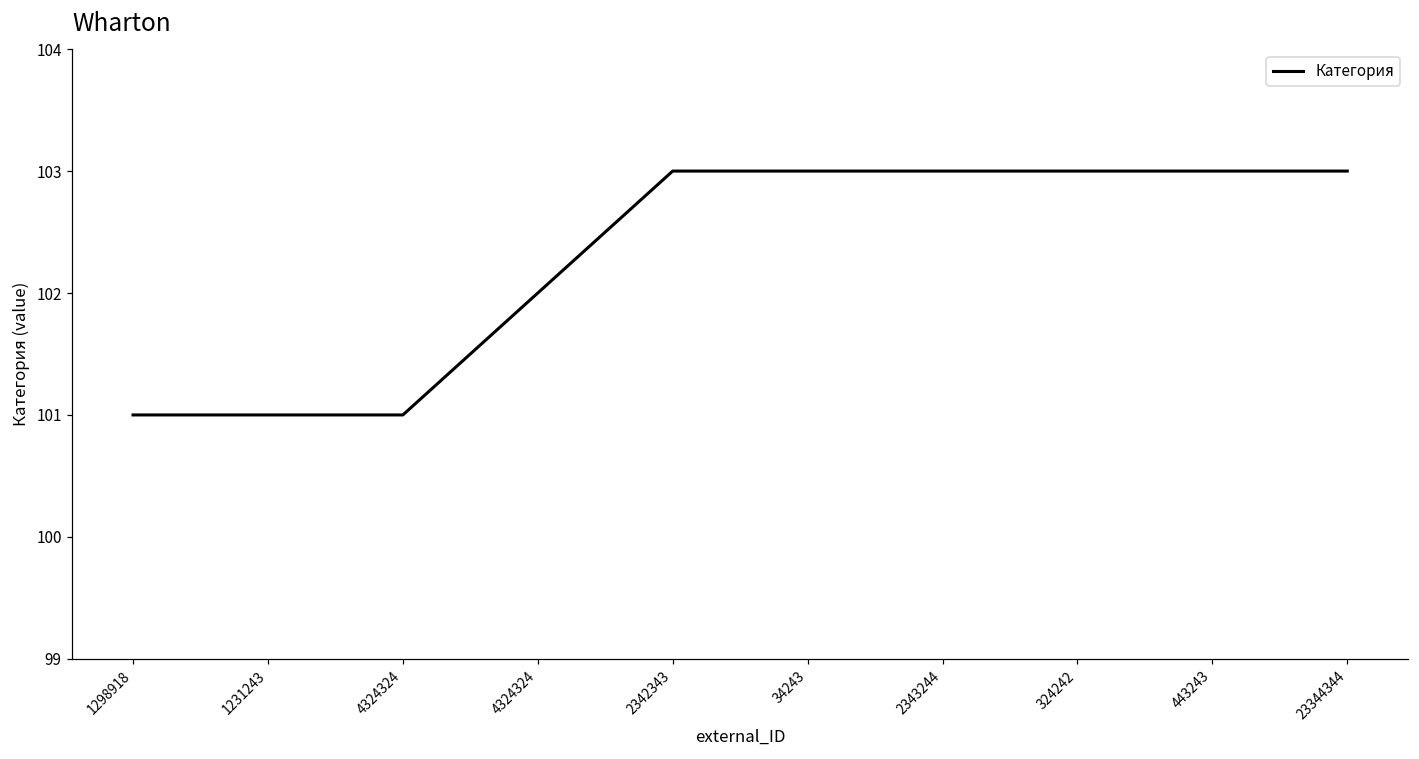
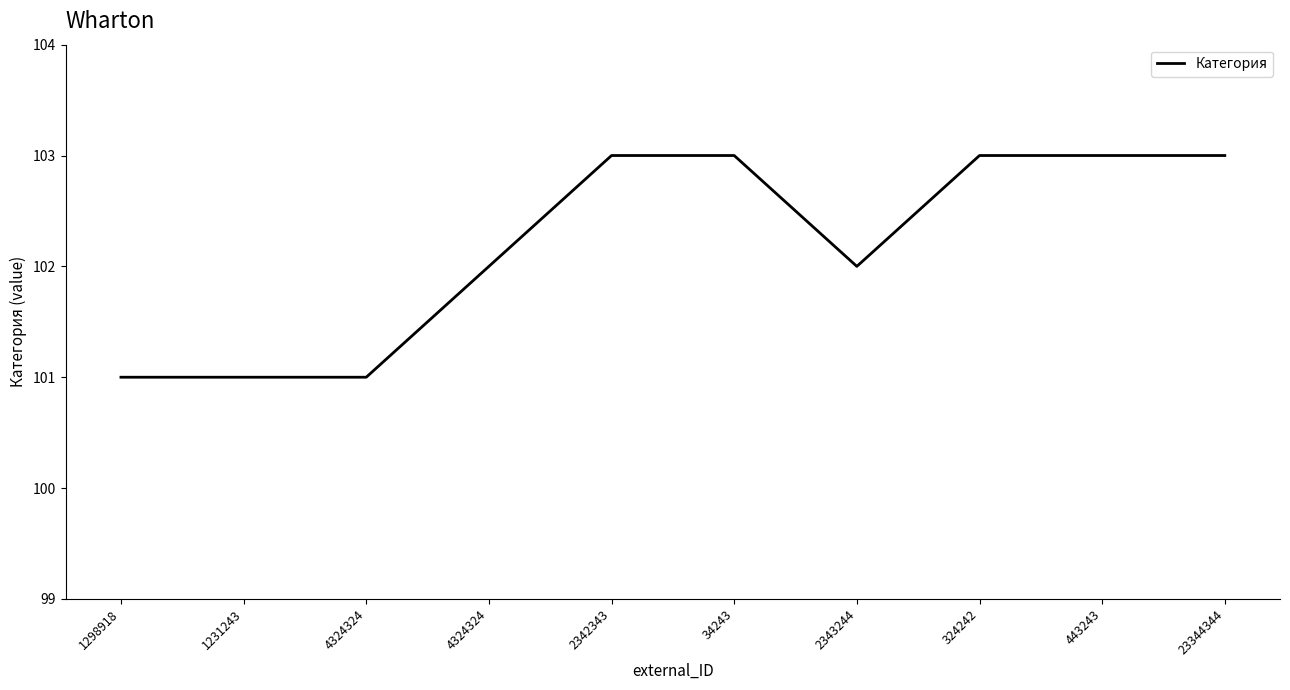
2343244: 103 -> 102
